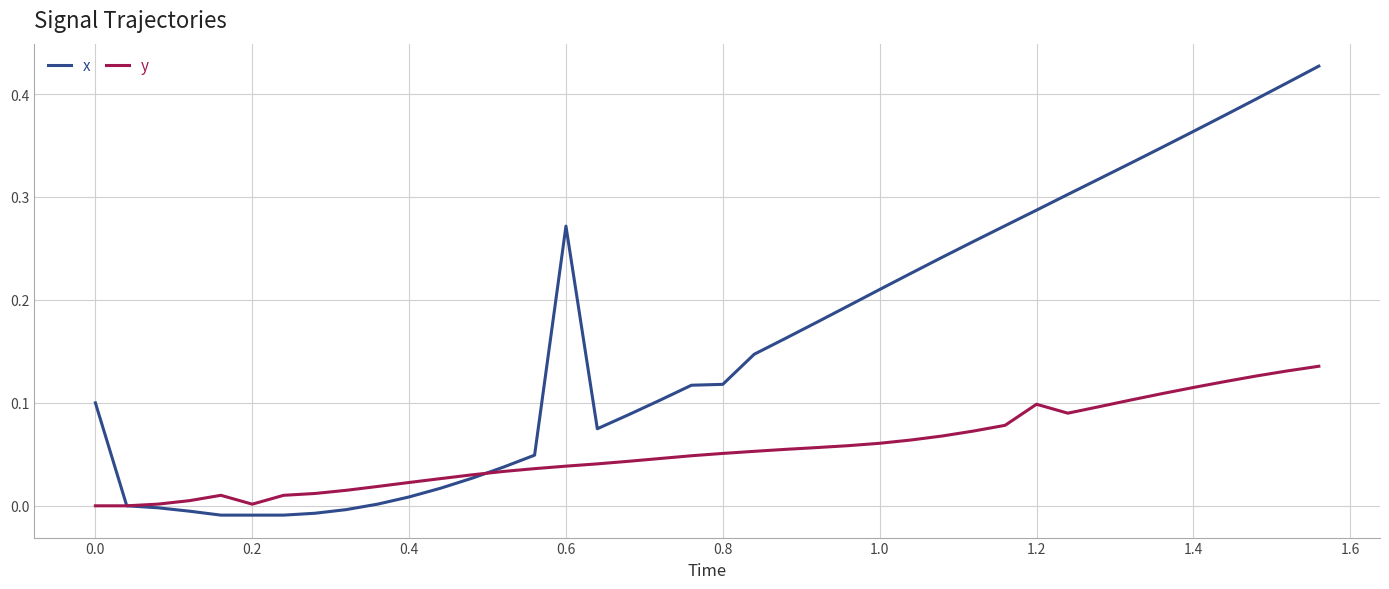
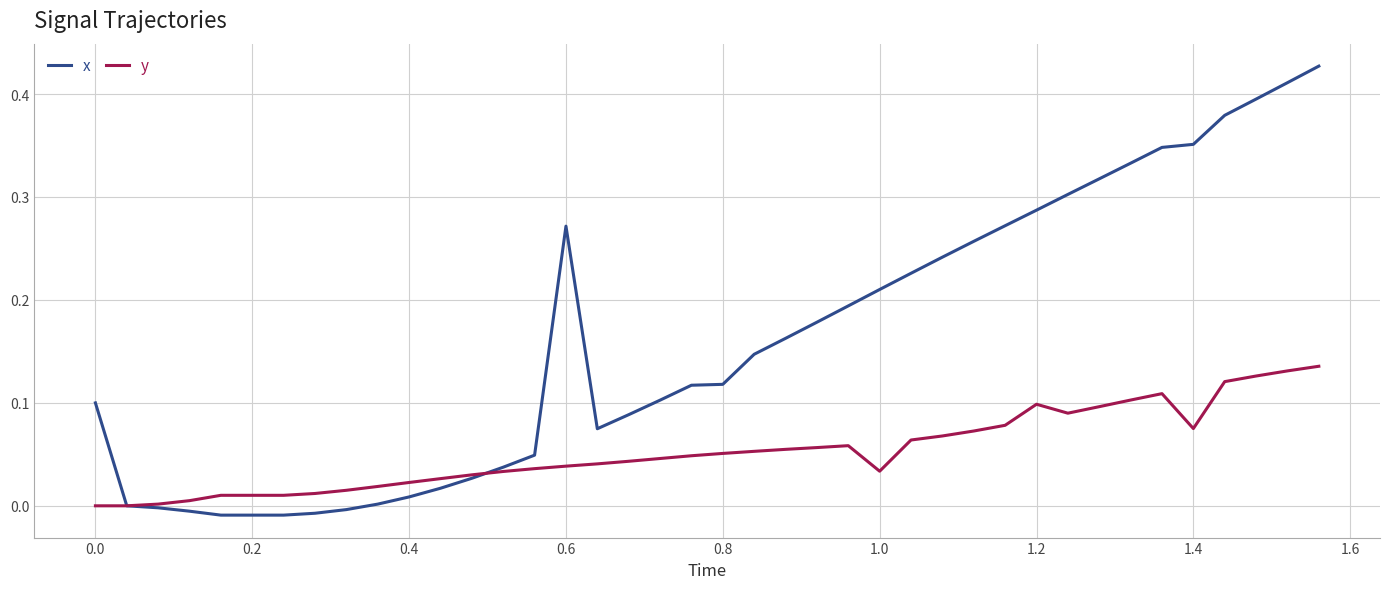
y, 0.2: 0.002 -> 0.010
y, 1.0: 0.061 -> 0.034
x, 1.4: 0.364 -> 0.351
y, 1.4: 0.115 -> 0.075
